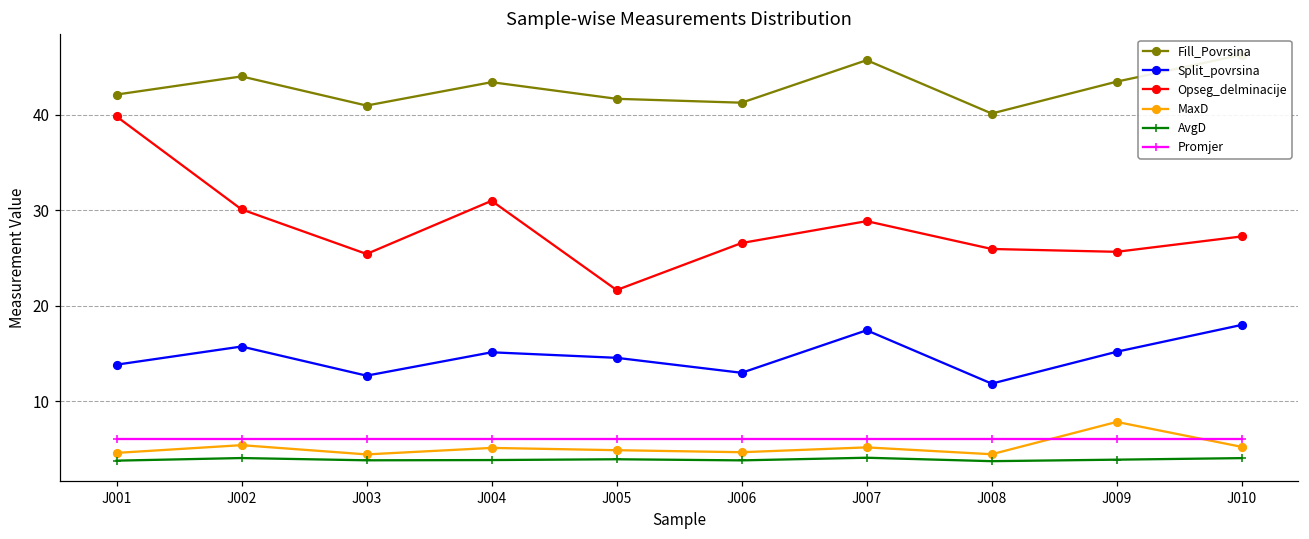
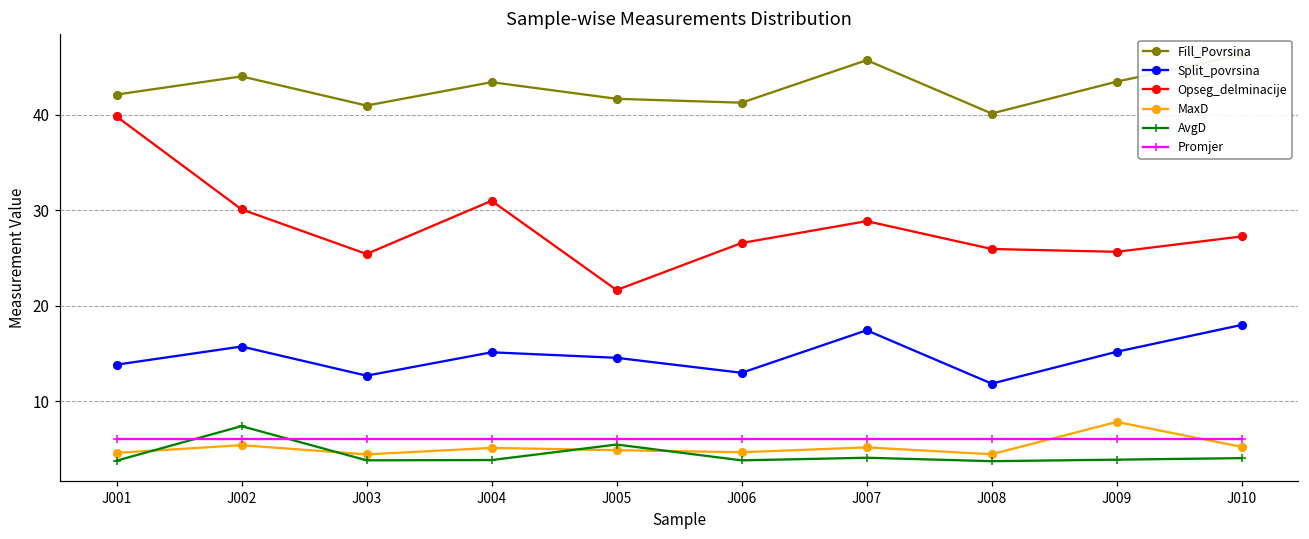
AvgD, J002: 4 -> 7
AvgD, J005: 4 -> 5
